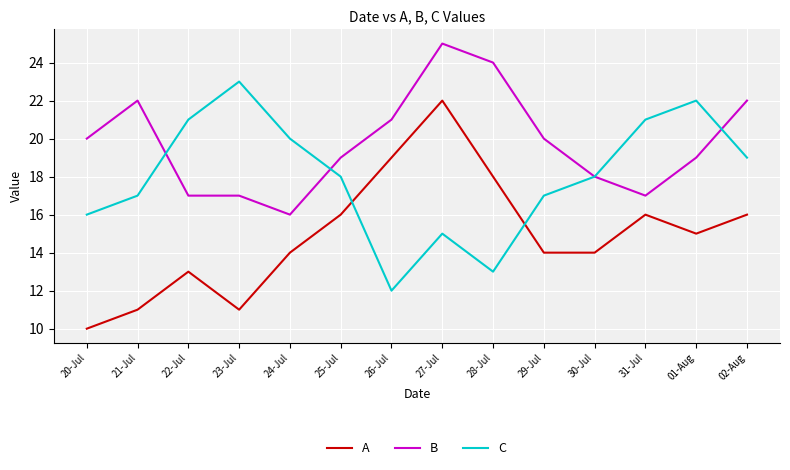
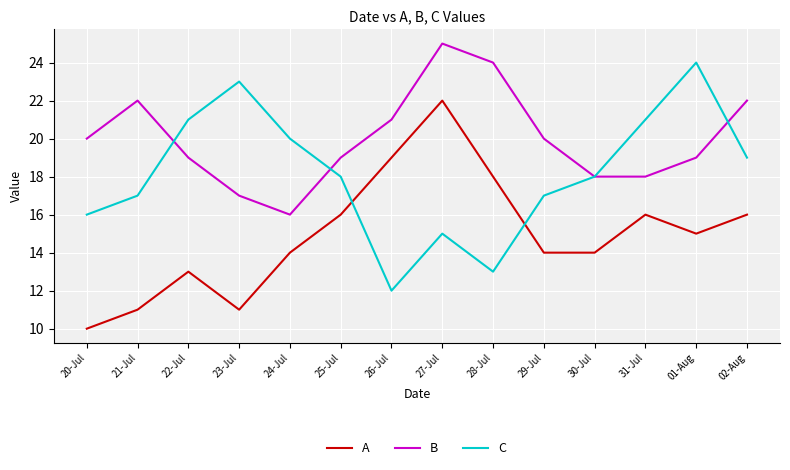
B, 22-Jul: 17 -> 19
B, 31-Jul: 17 -> 18
C, 01-Aug: 22 -> 24
